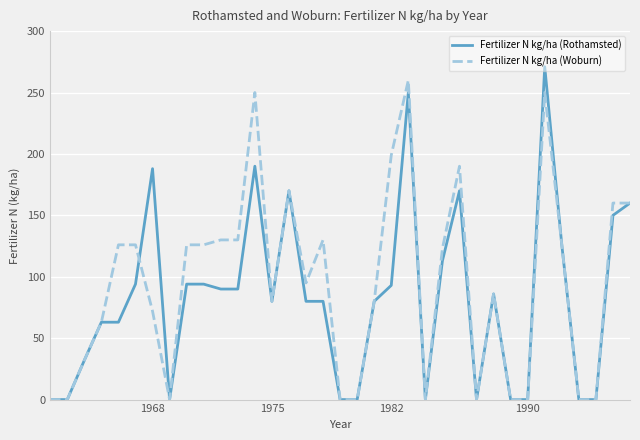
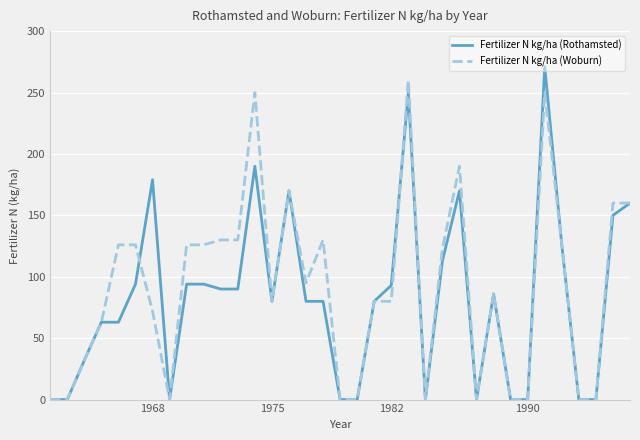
Fertilizer N kg/ha (Rothamsted), 1968: 188 -> 179
Fertilizer N kg/ha (Woburn), 1982: 199 -> 80
